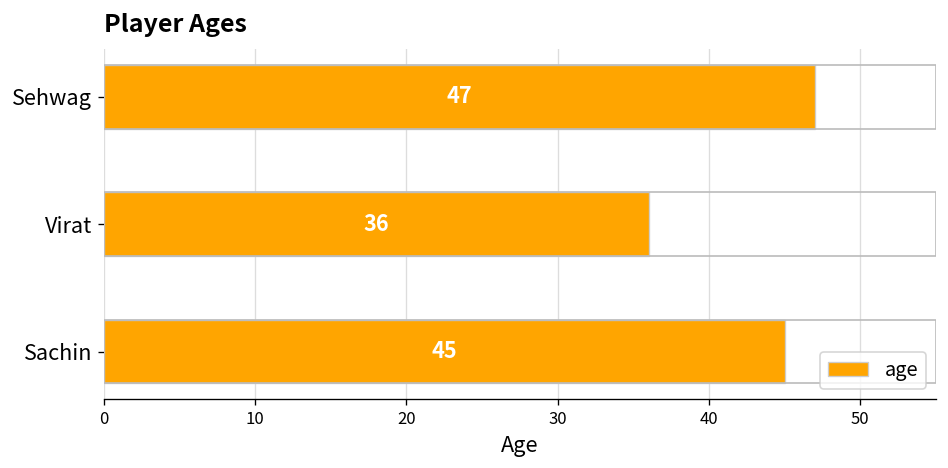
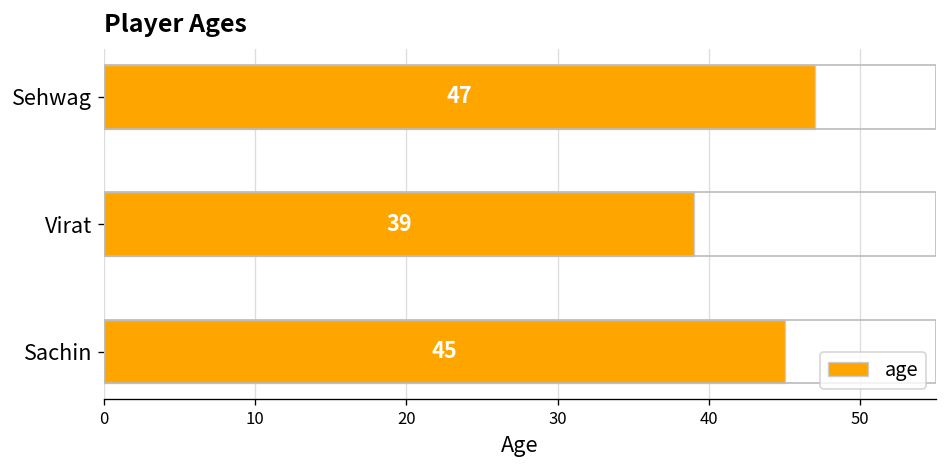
Virat: 36 -> 39
